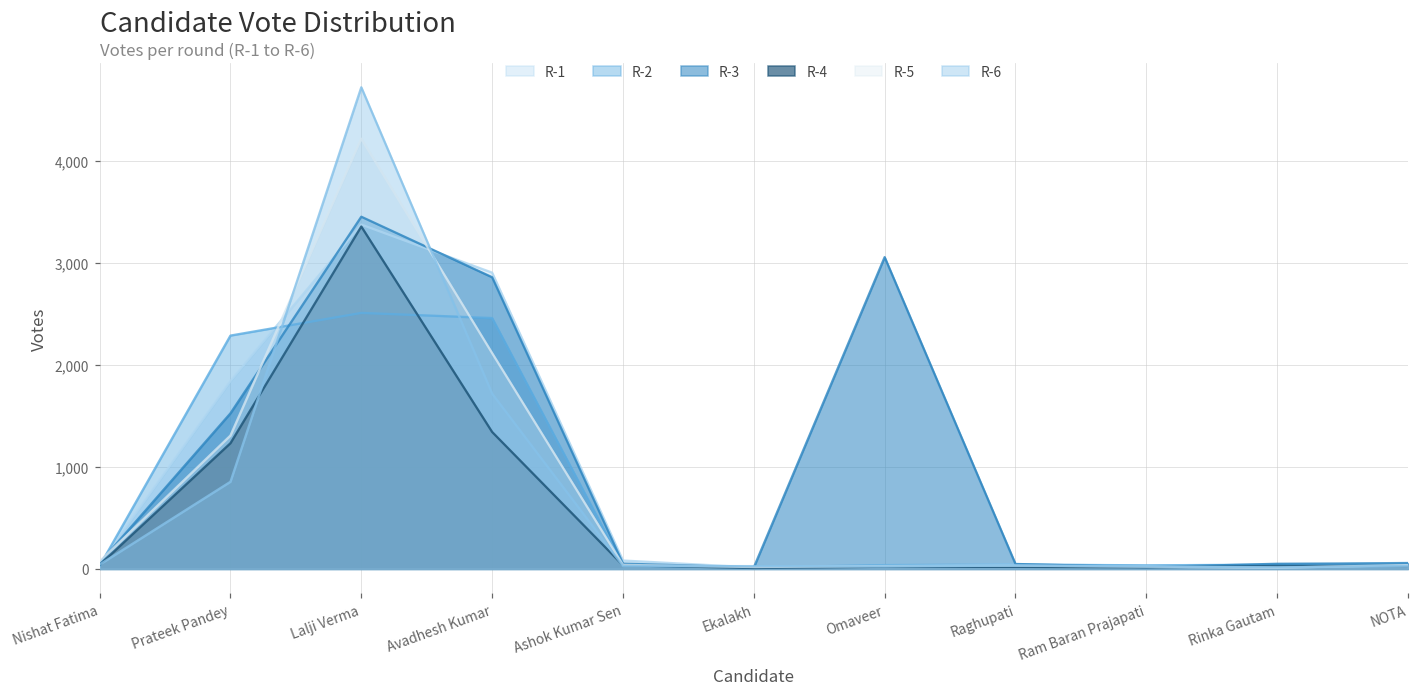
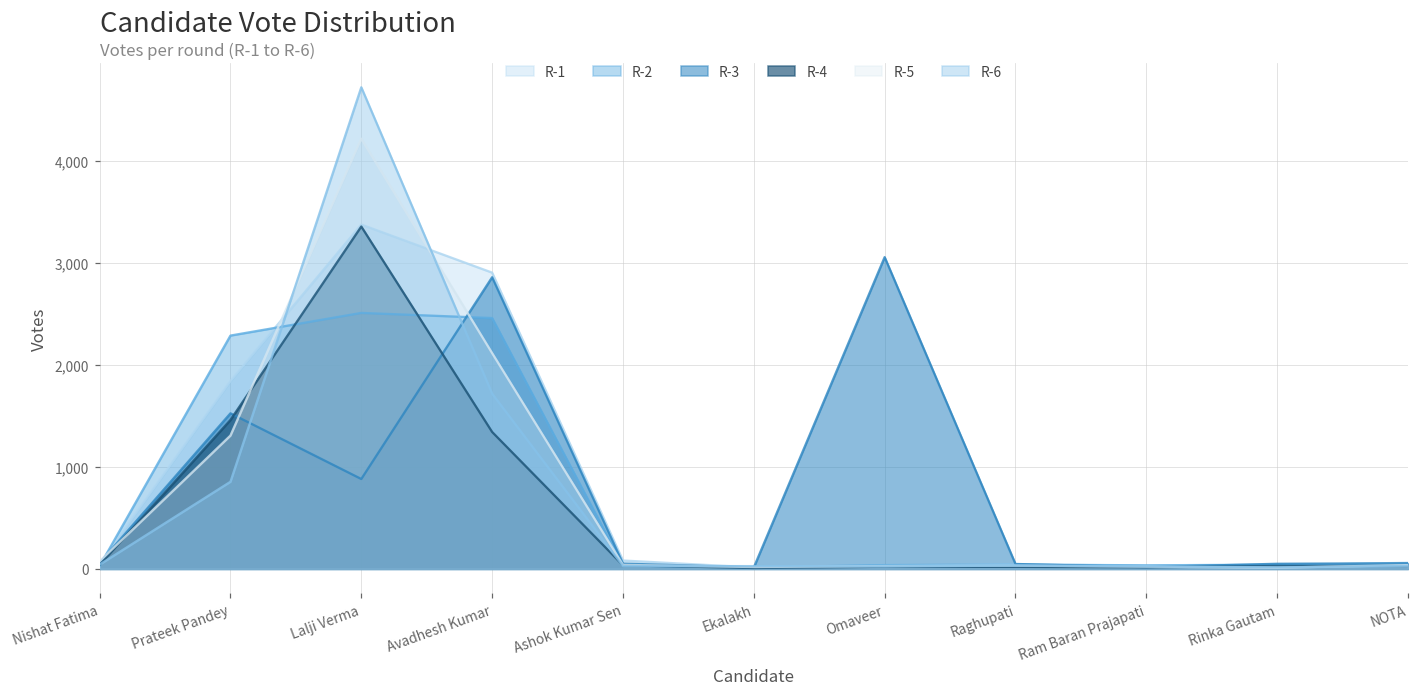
R-4, Prateek Pandey: 1,200 -> 1,500
R-3, Lalji Verma: 3,500 -> 900
